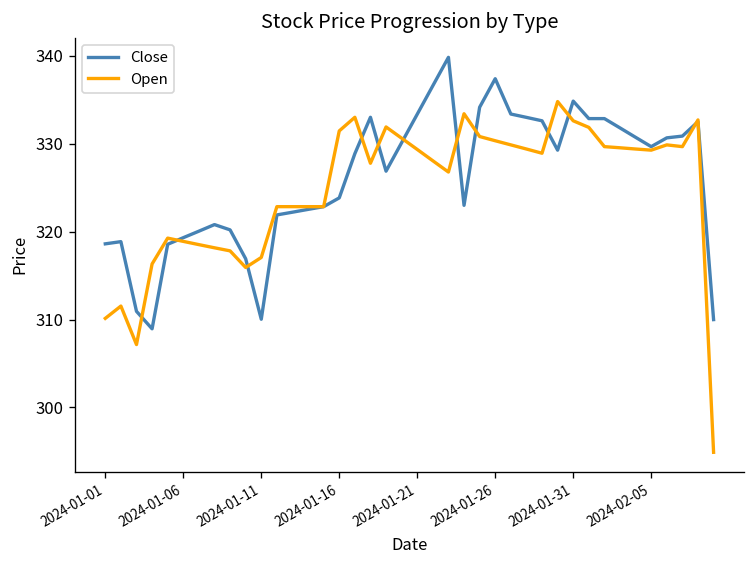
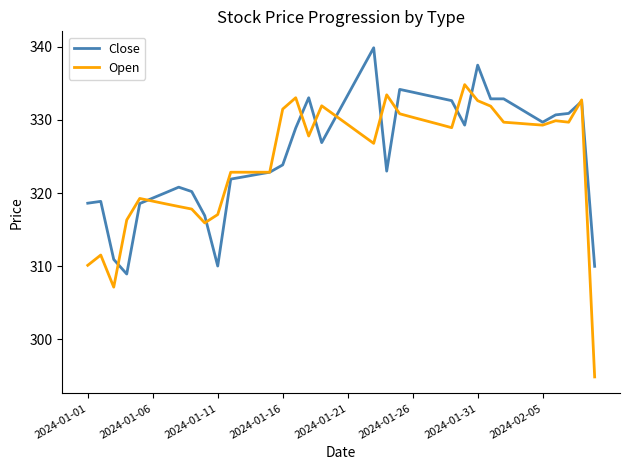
Close, 2024-01-26: 337 -> 334
Close, 2024-01-31: 335 -> 337
